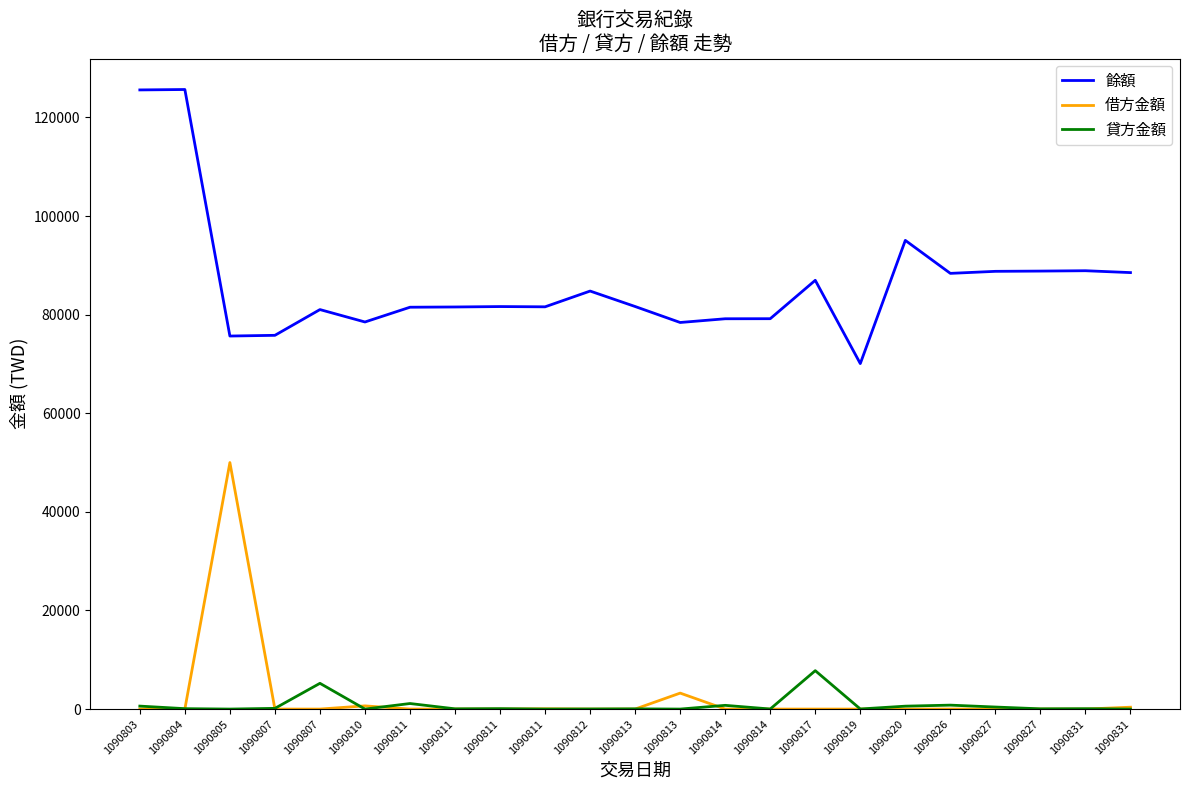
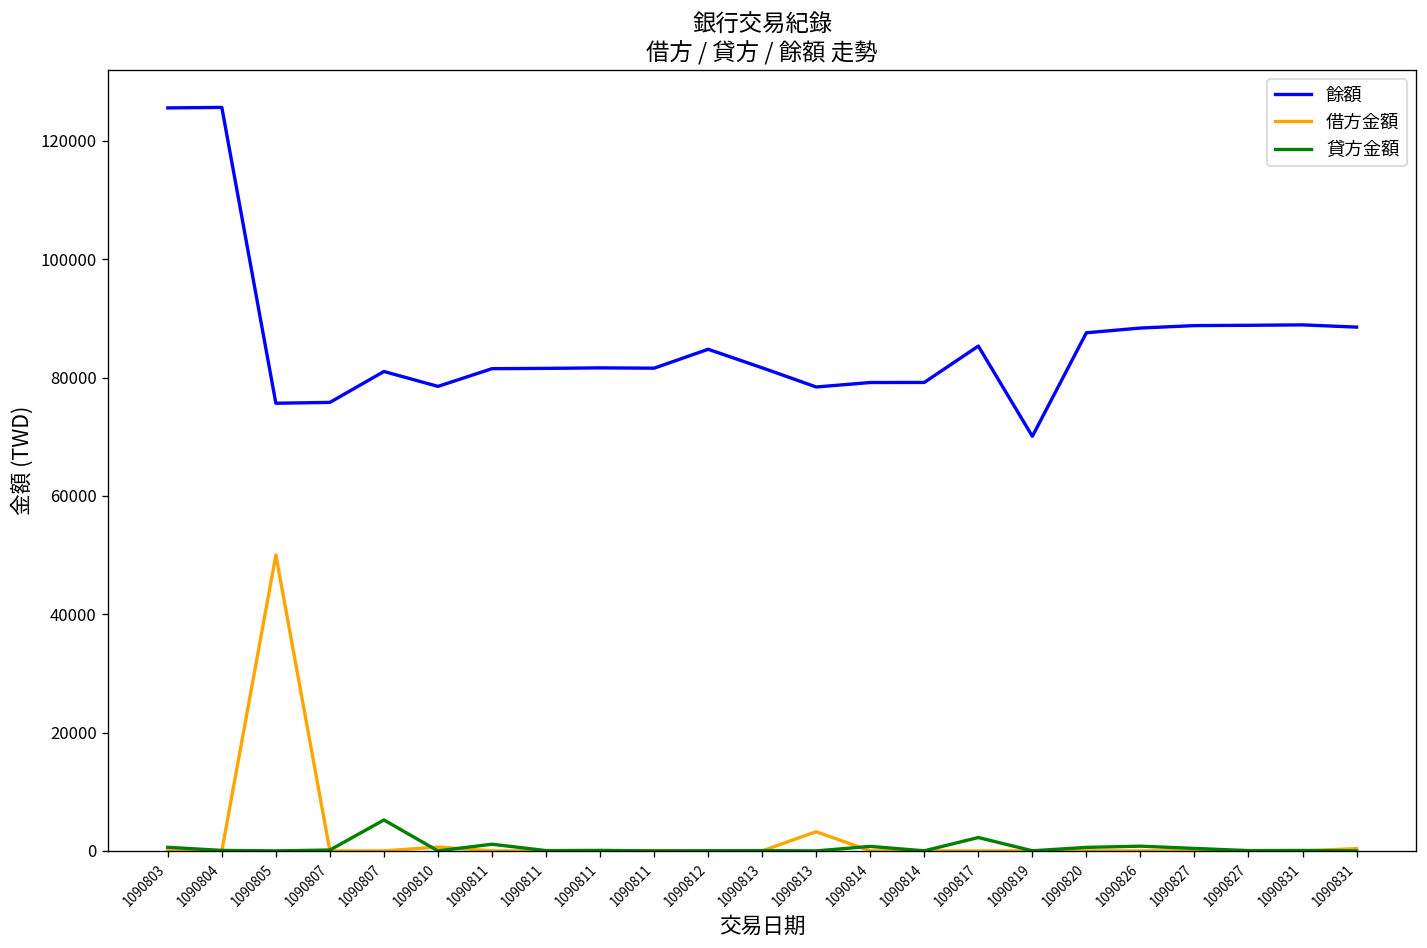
餘額, 1090817: 87000 -> 85000
貸方金額, 1090817: 8000 -> 2000
餘額, 1090820: 95000 -> 88000
